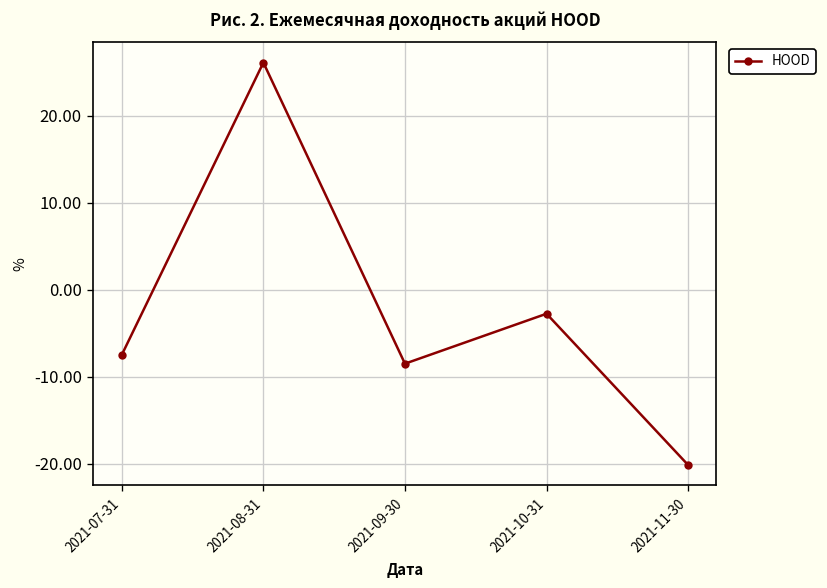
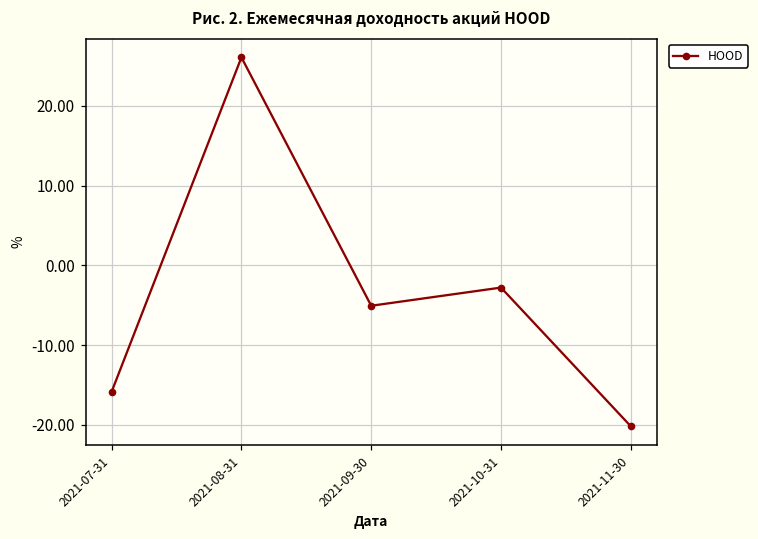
2021-07-31: -7 -> -16
2021-09-30: -9 -> -5
